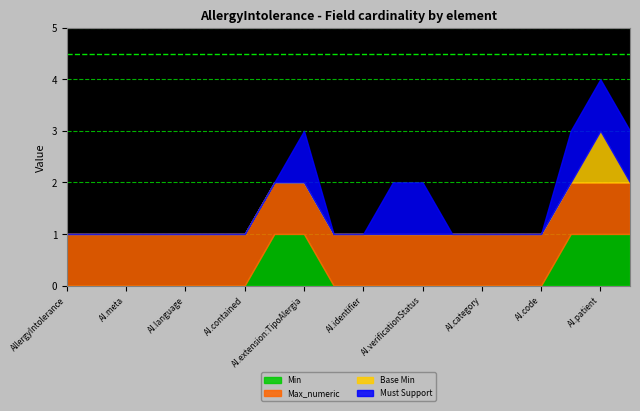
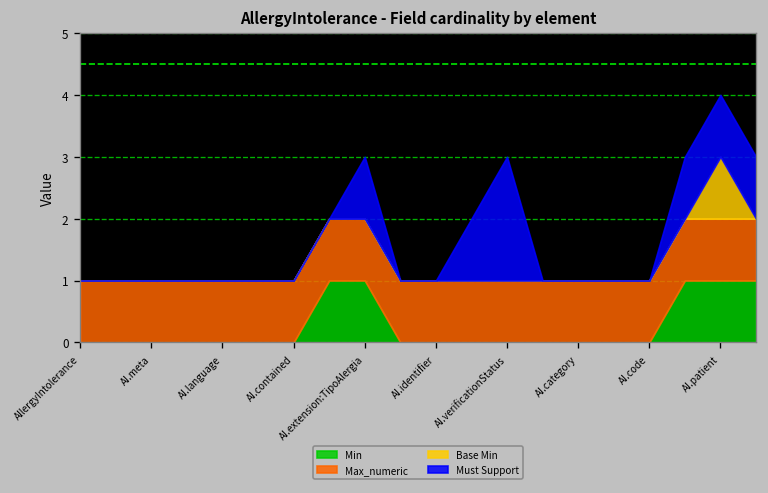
Must Support, AI.verificationStatus: 1 -> 2
